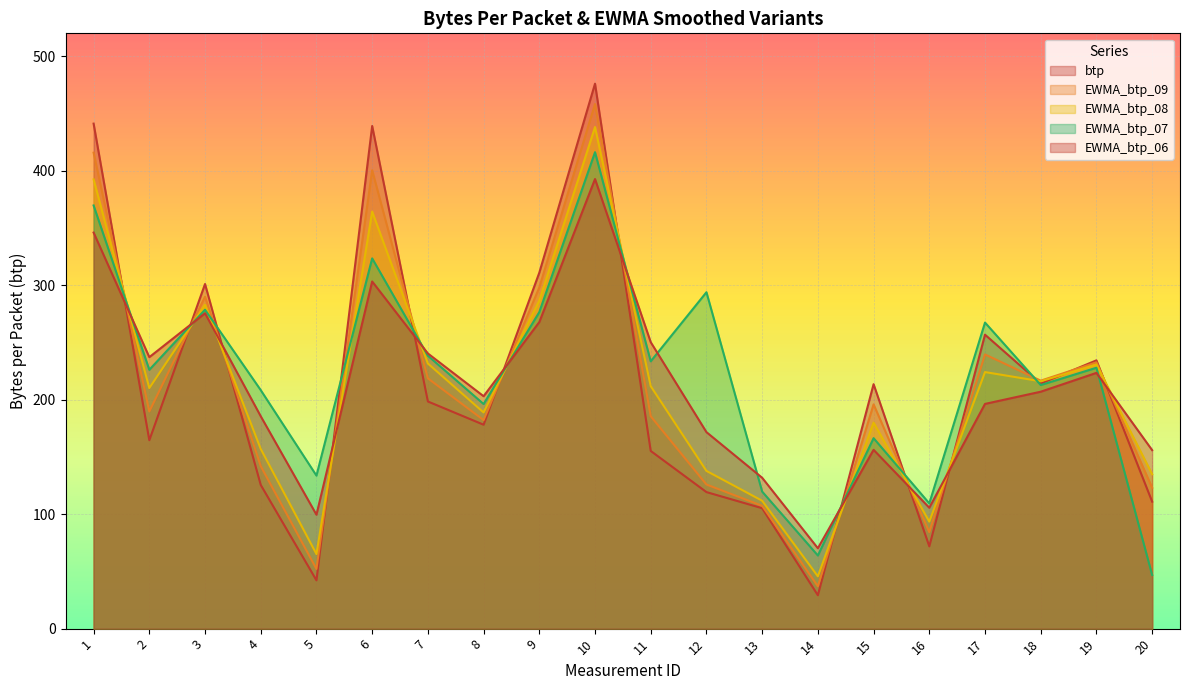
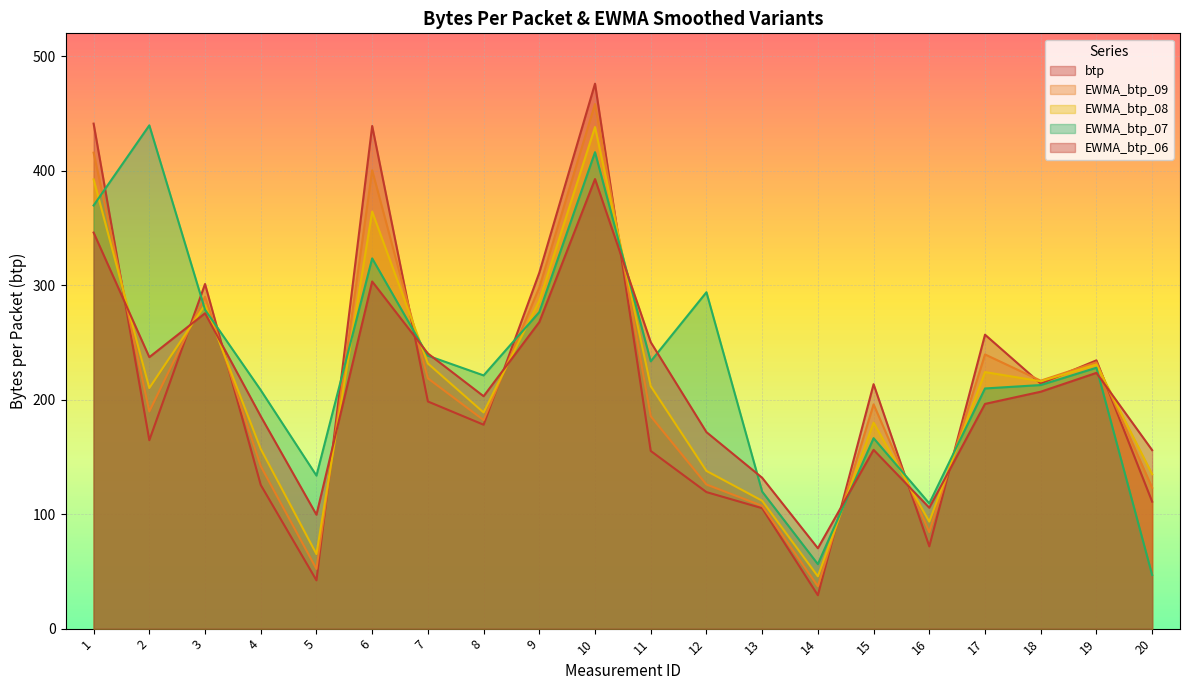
EWMA_btp_07, 2: 226 -> 440
EWMA_btp_07, 8: 196 -> 221
EWMA_btp_07, 14: 64 -> 56
EWMA_btp_07, 17: 267 -> 210
